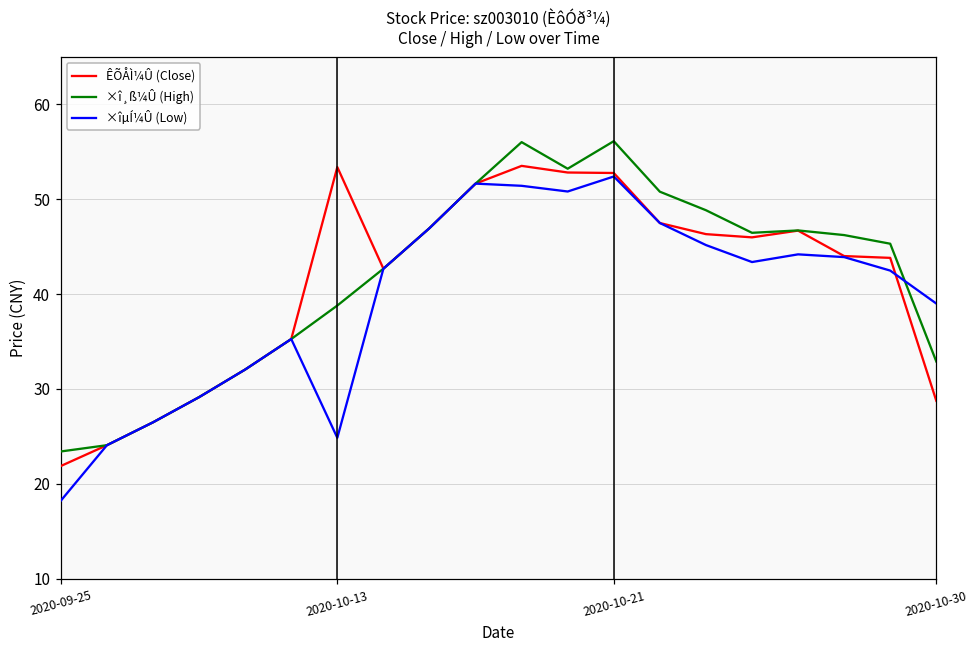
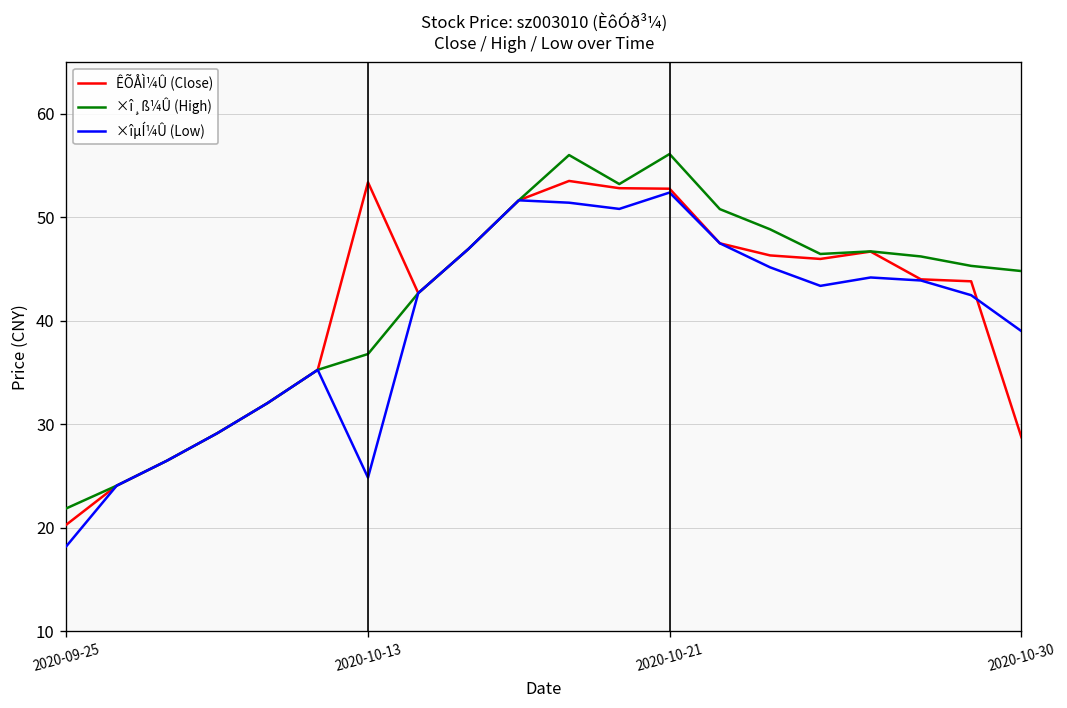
ÊÕÅÌ¼Û (Close), 2020-09-25: 22 -> 20
×î¸ß¼Û (High), 2020-09-25: 23 -> 22
×î¸ß¼Û (High), 2020-10-13: 39 -> 37
×î¸ß¼Û (High), 2020-10-30: 33 -> 45
